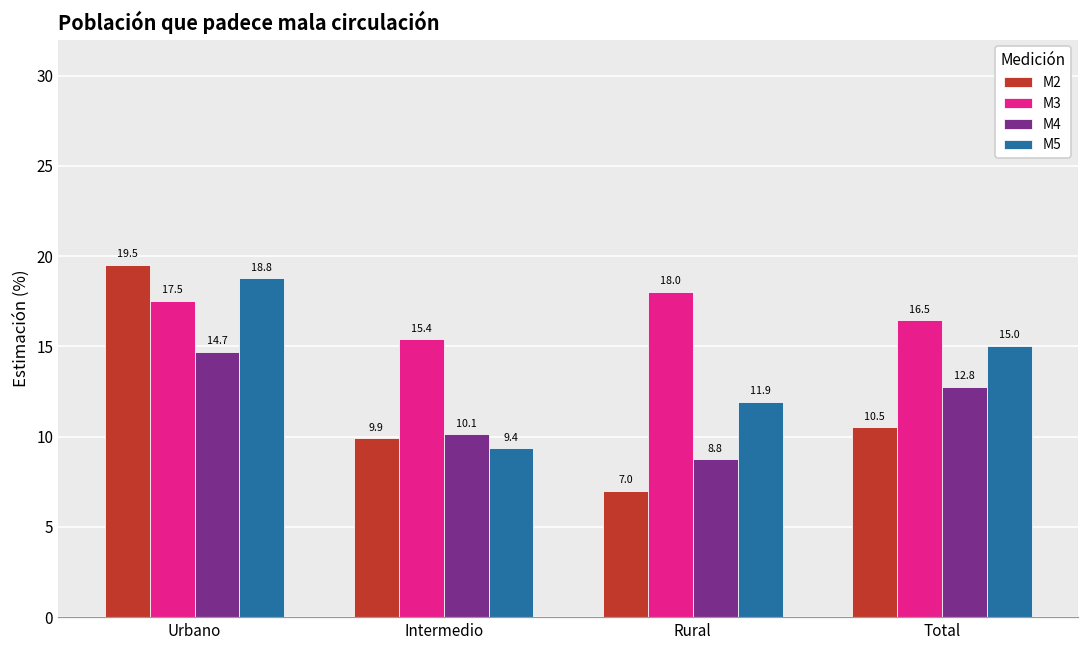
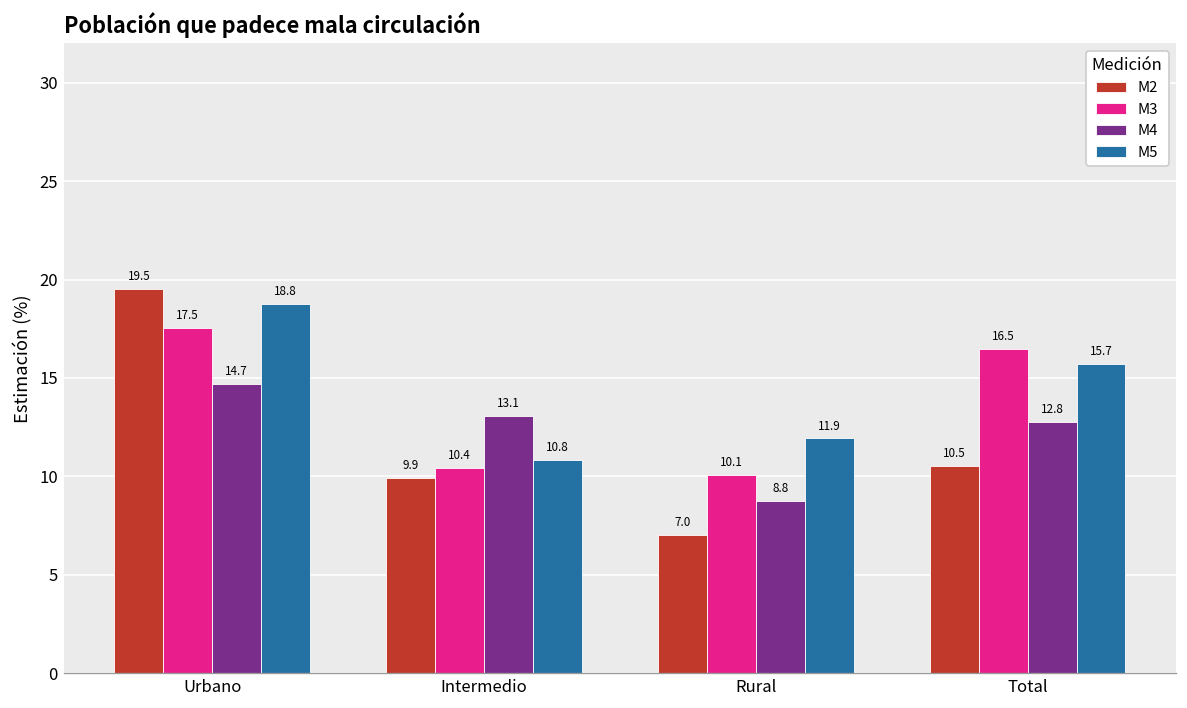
M3, Intermedio: 15.4 -> 10.4
M4, Intermedio: 10.1 -> 13.1
M5, Intermedio: 9.4 -> 10.8
M3, Rural: 18.0 -> 10.1
M5, Total: 15.0 -> 15.7
